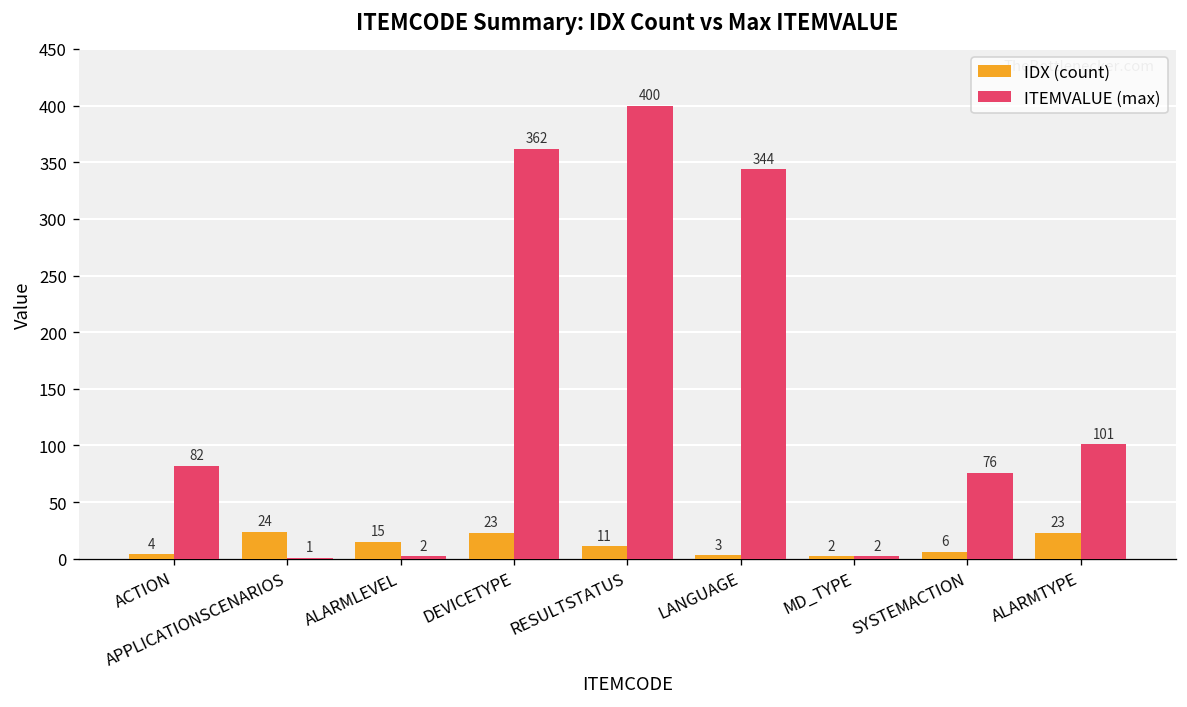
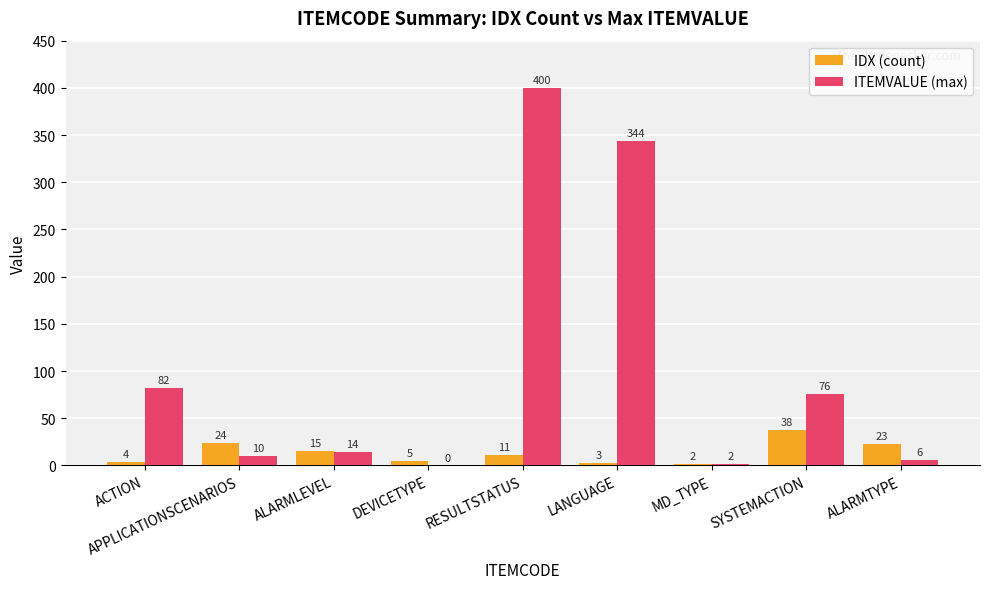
ITEMVALUE (max), APPLICATIONSCENARIOS: 1 -> 10
ITEMVALUE (max), ALARMLEVEL: 2 -> 14
IDX (count), DEVICETYPE: 23 -> 5
ITEMVALUE (max), DEVICETYPE: 362 -> 0
IDX (count), SYSTEMACTION: 6 -> 38
ITEMVALUE (max), ALARMTYPE: 101 -> 6
